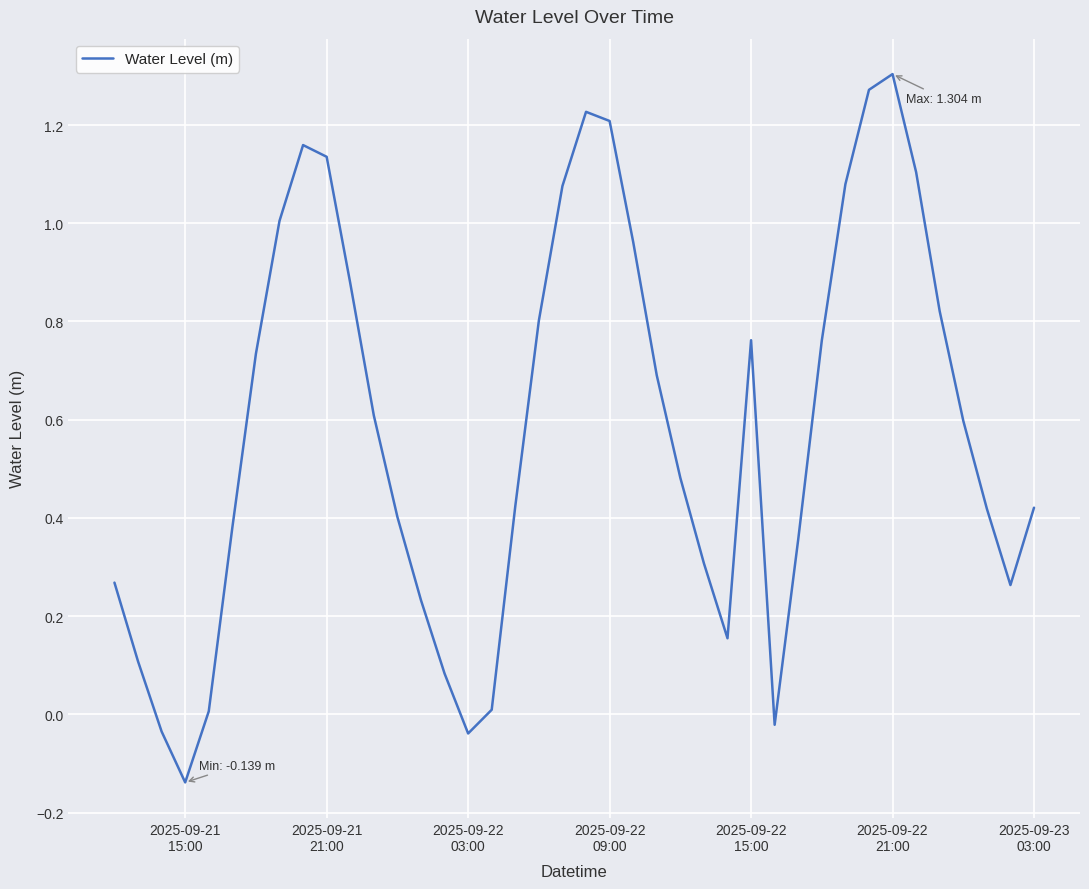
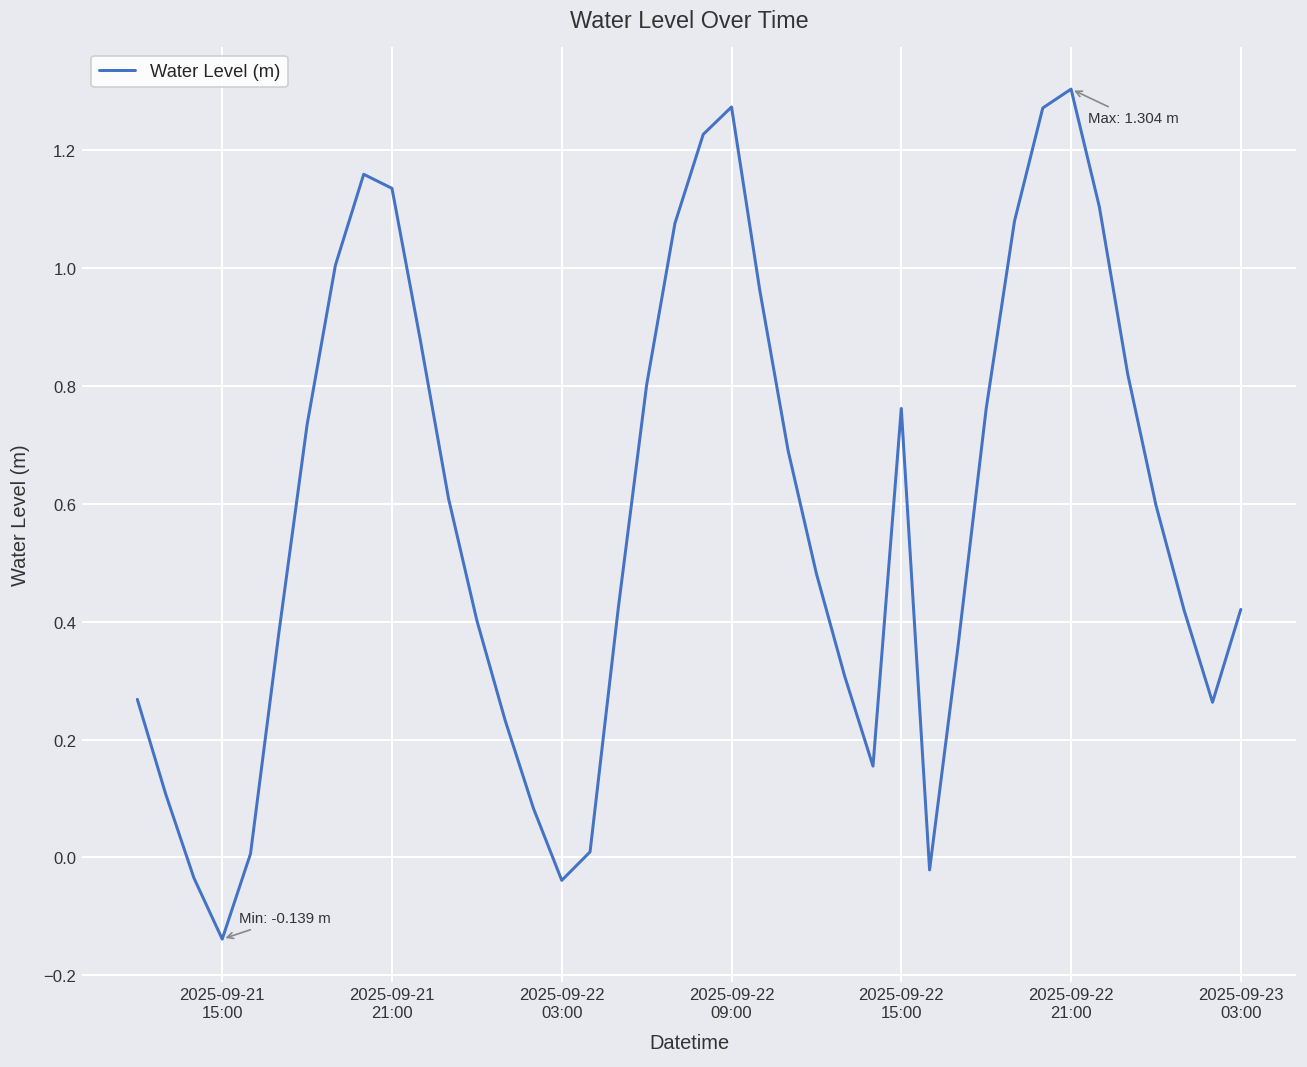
2025-09-22 09:00: 1.21 -> 1.27
